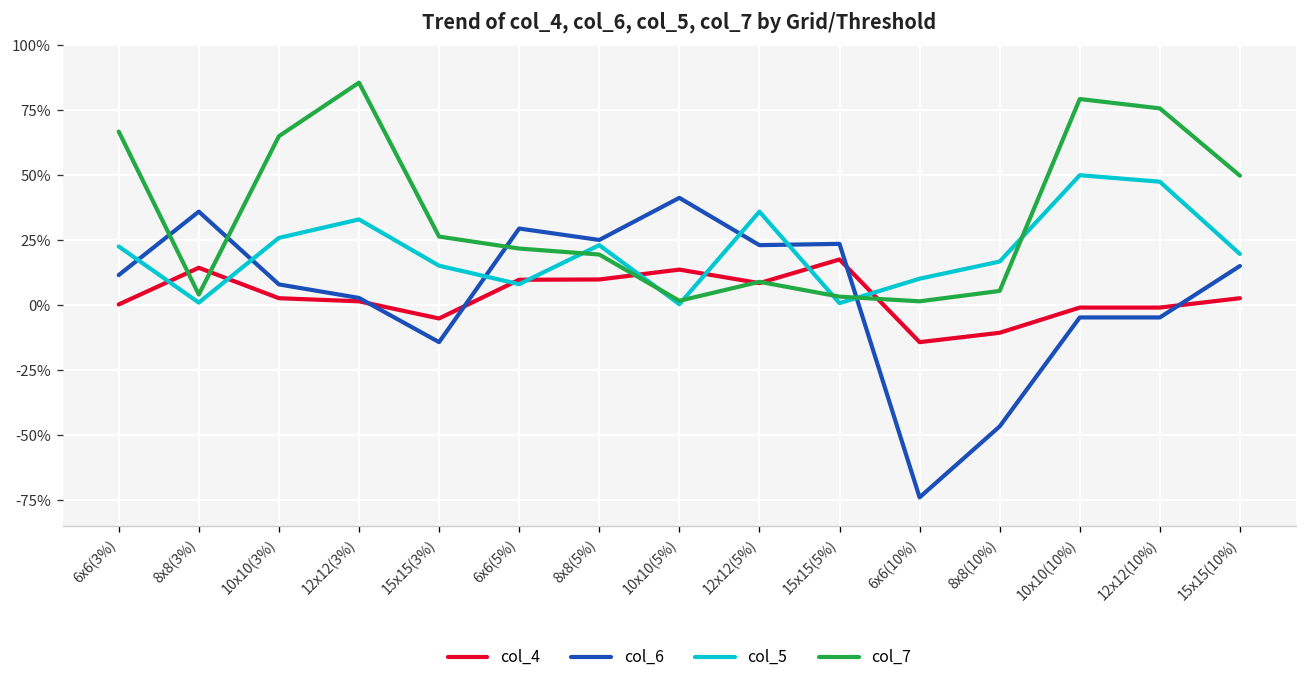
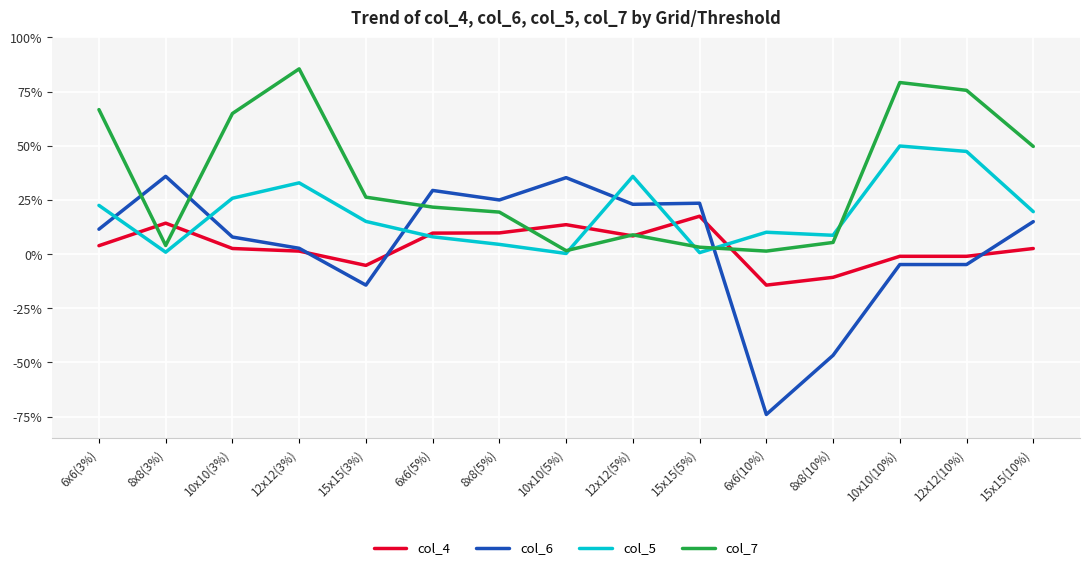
col_4, 6x6(3%): 0% -> 4%
col_5, 8x8(5%): 23% -> 5%
col_6, 10x10(5%): 41% -> 35%
col_5, 8x8(10%): 17% -> 9%
